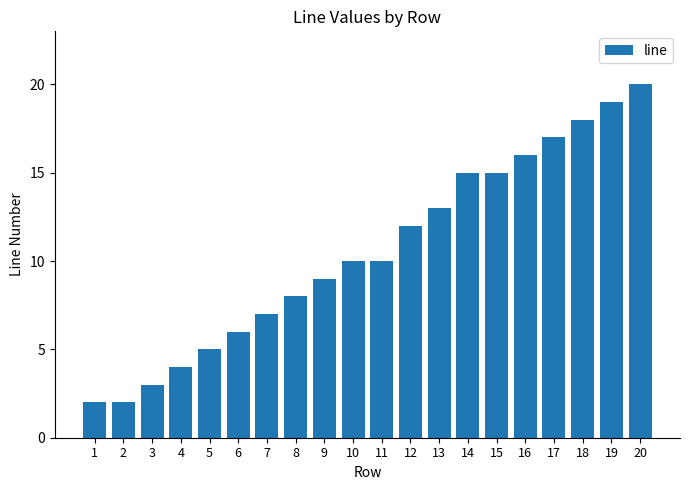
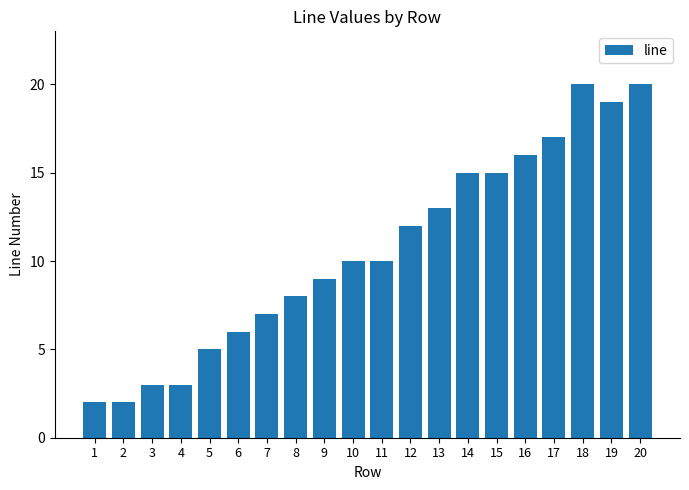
4: 4 -> 3
18: 18 -> 20
